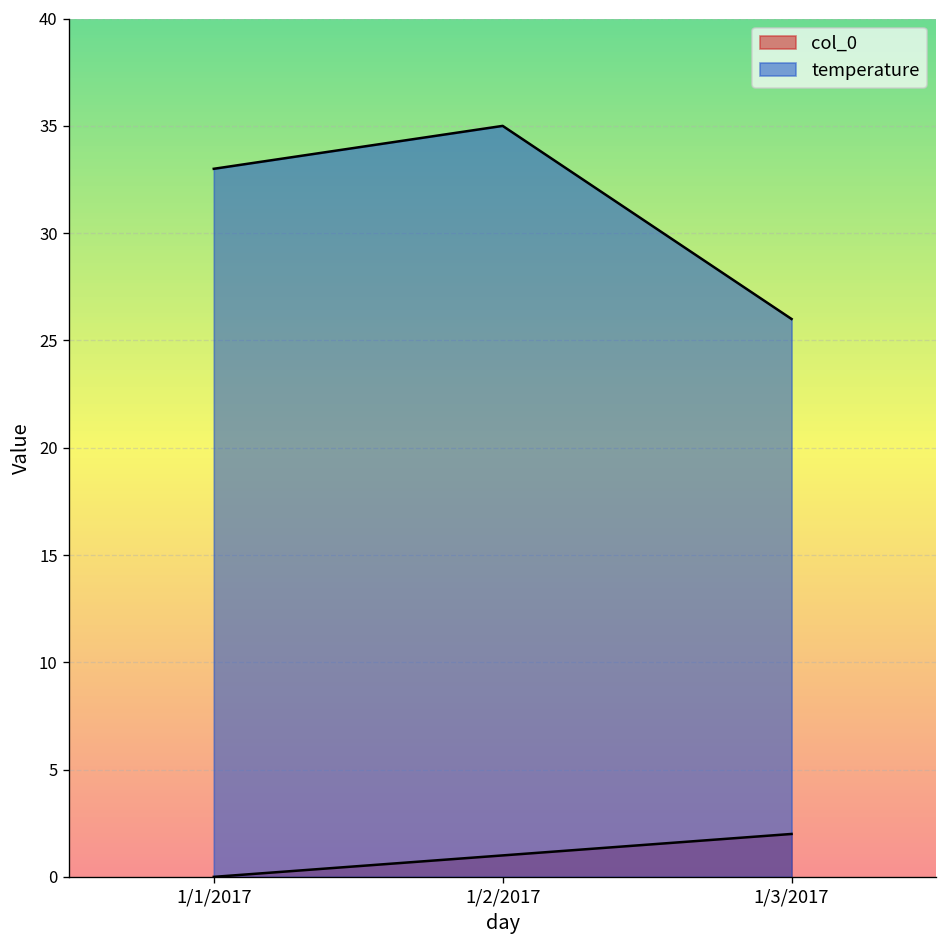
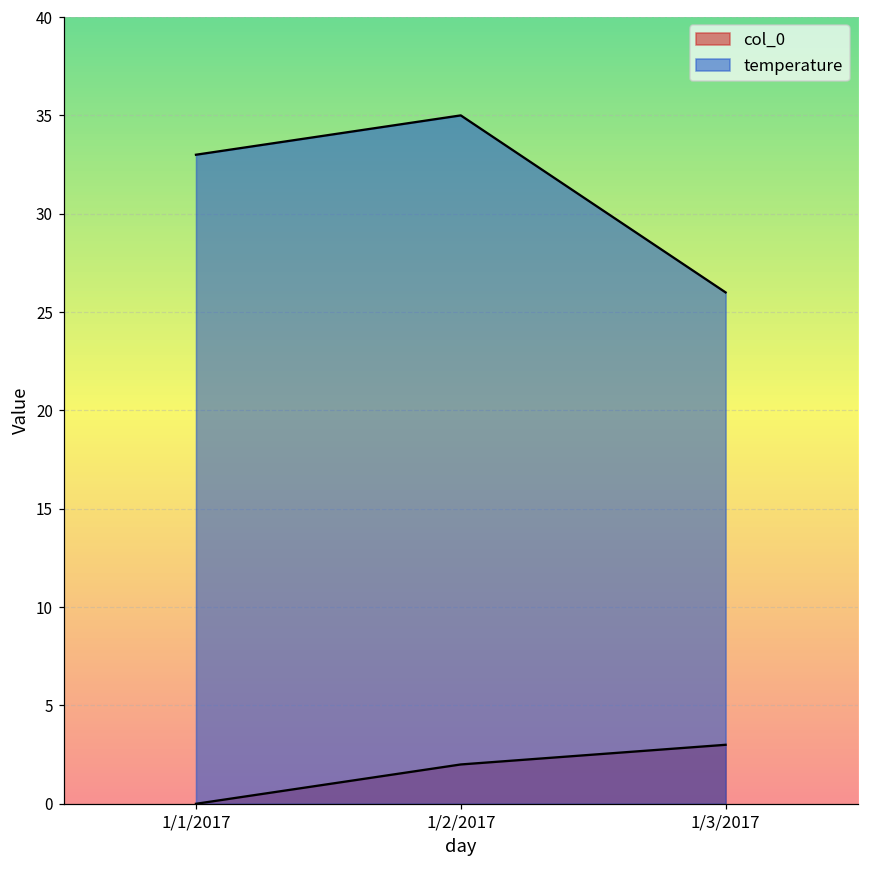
col_0, 1/2/2017: 1 -> 2
col_0, 1/3/2017: 2 -> 3
